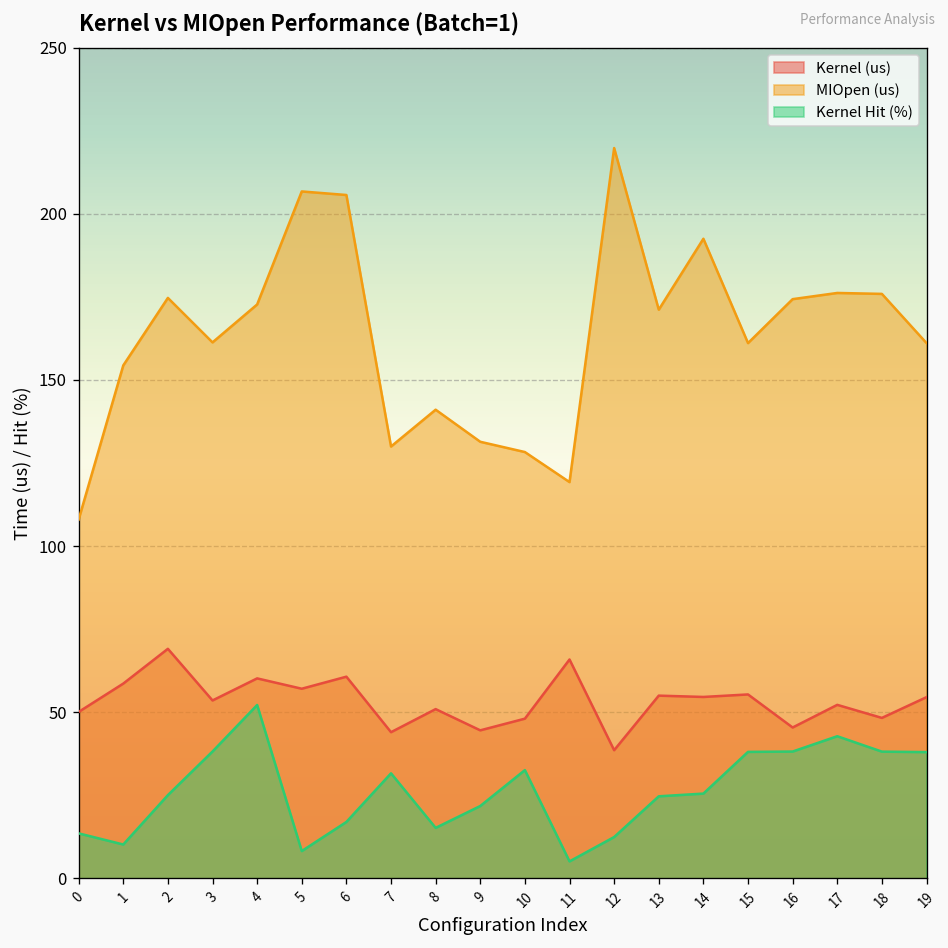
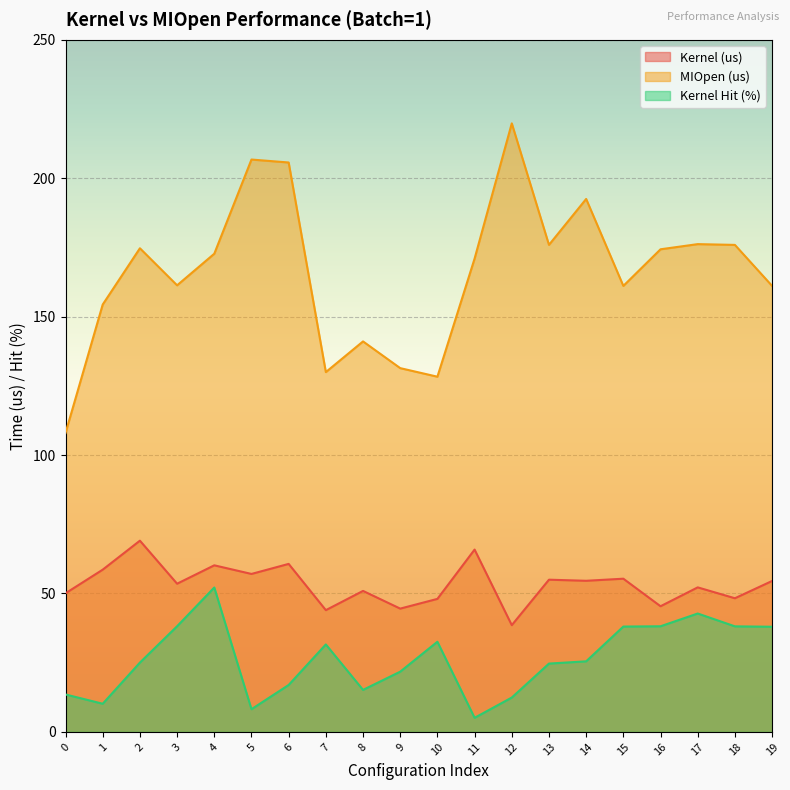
MIOpen (us), 11: 119 -> 171
MIOpen (us), 13: 171 -> 176
